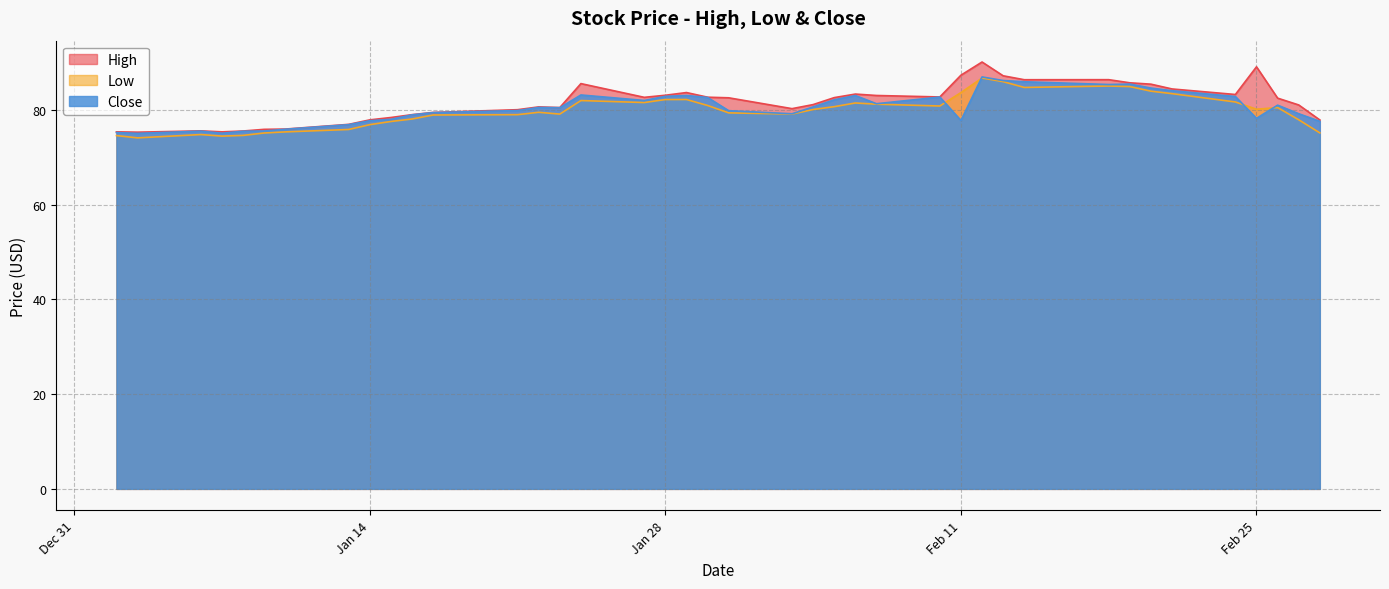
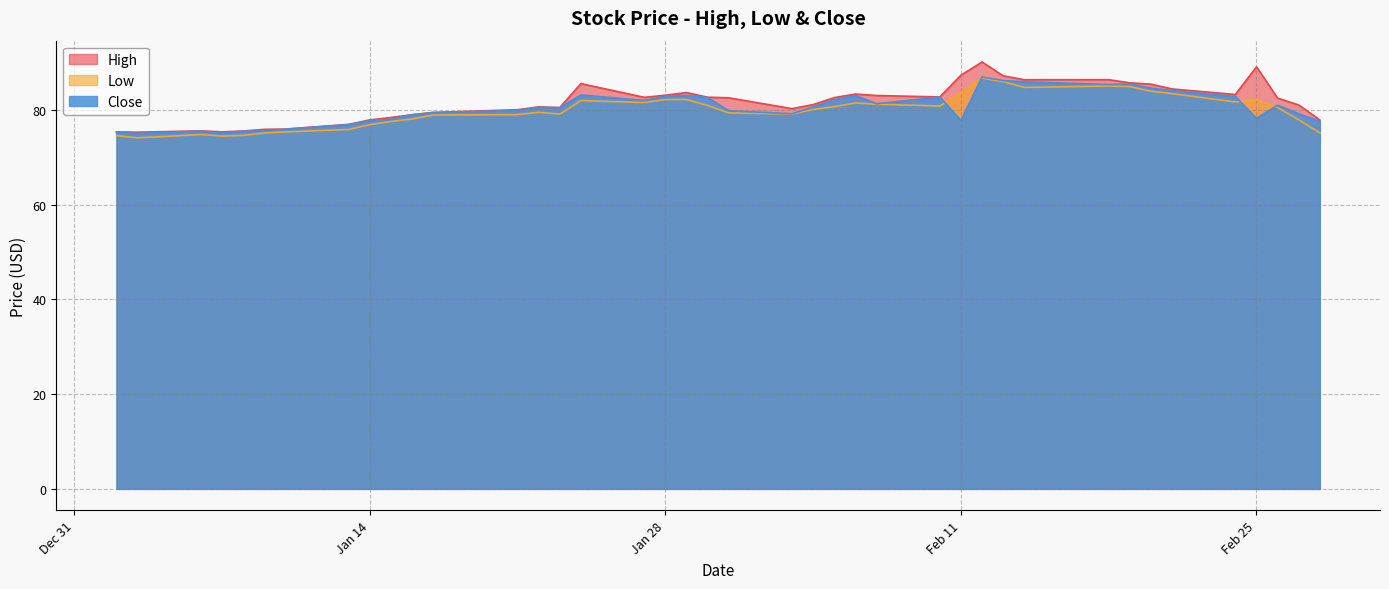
Low, Feb 25: 80 -> 82
